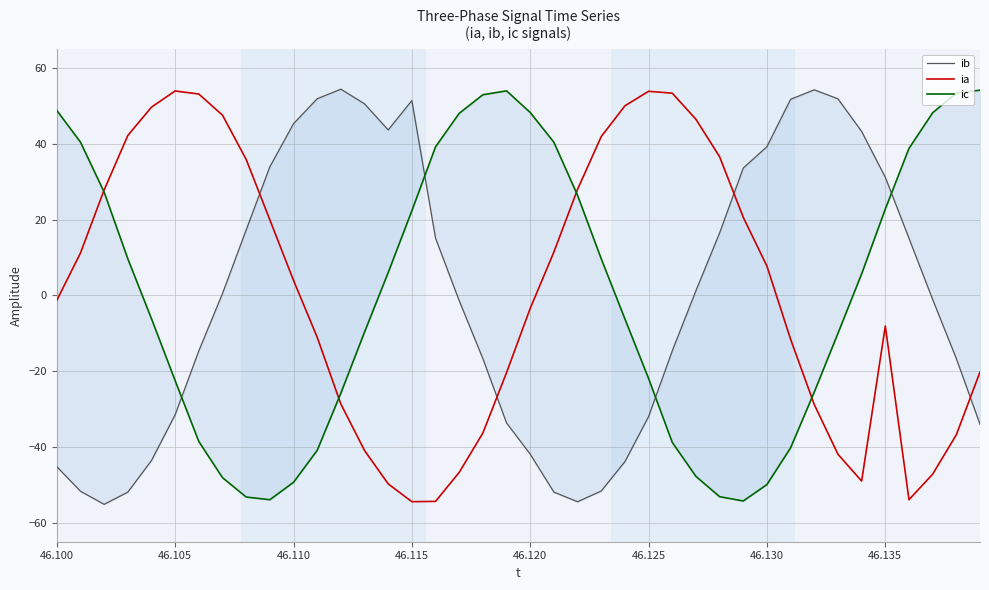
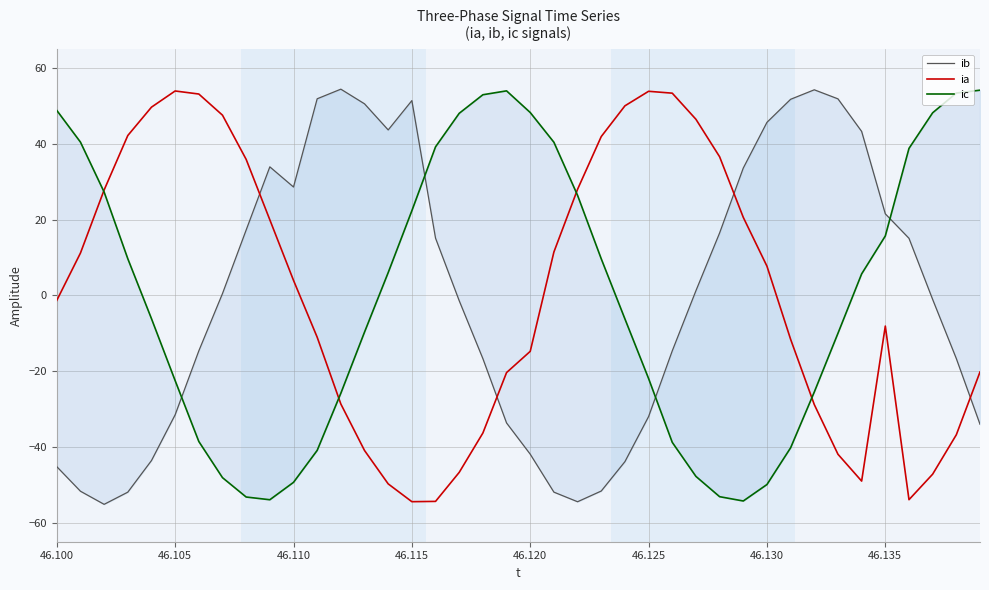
ib, 46.110: 45 -> 29
ia, 46.120: -3 -> -15
ib, 46.130: 39 -> 46
ib, 46.135: 31 -> 22
ic, 46.135: 23 -> 16
